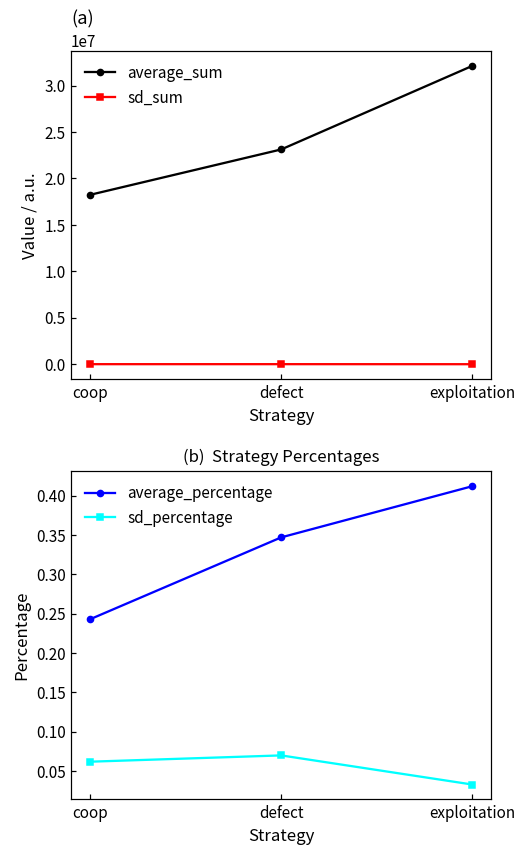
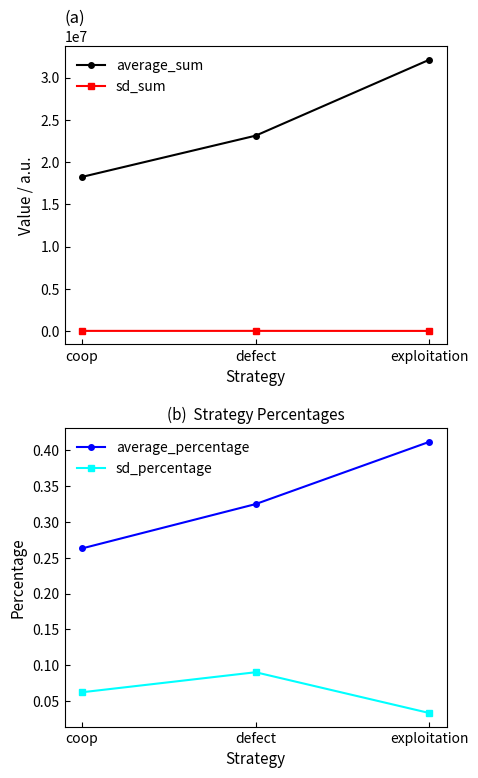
(b) Strategy Percentages, average_percentage, coop: 0.24 -> 0.26
(b) Strategy Percentages, average_percentage, defect: 0.35 -> 0.33
(b) Strategy Percentages, sd_percentage, defect: 0.07 -> 0.09
